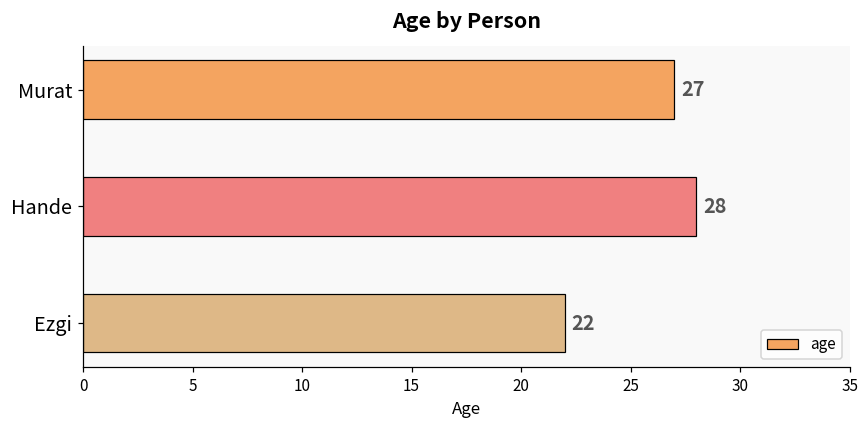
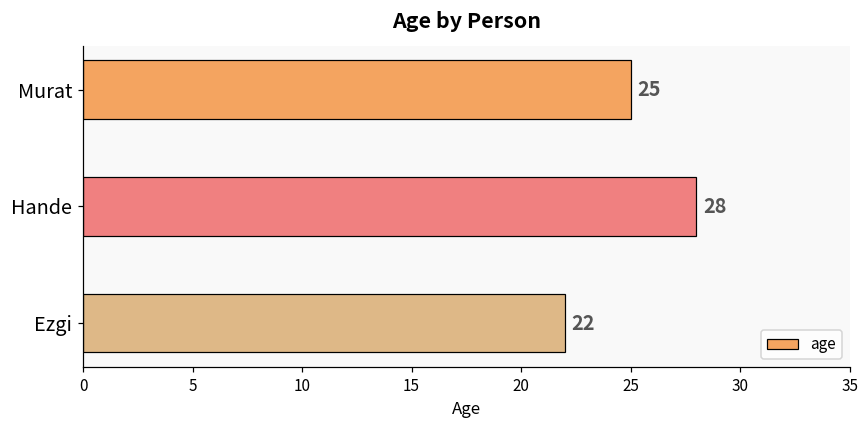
Murat: 27 -> 25
